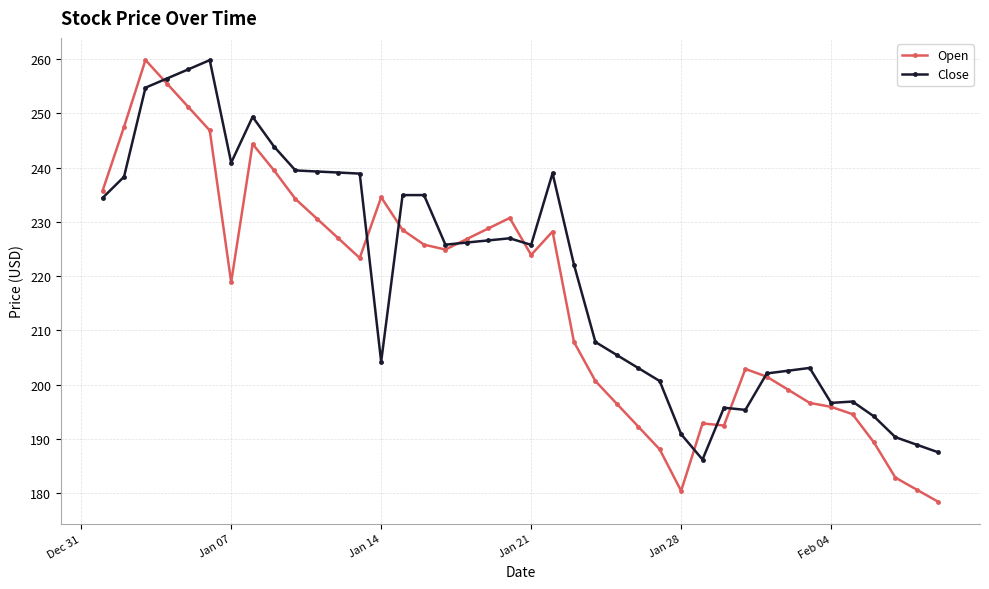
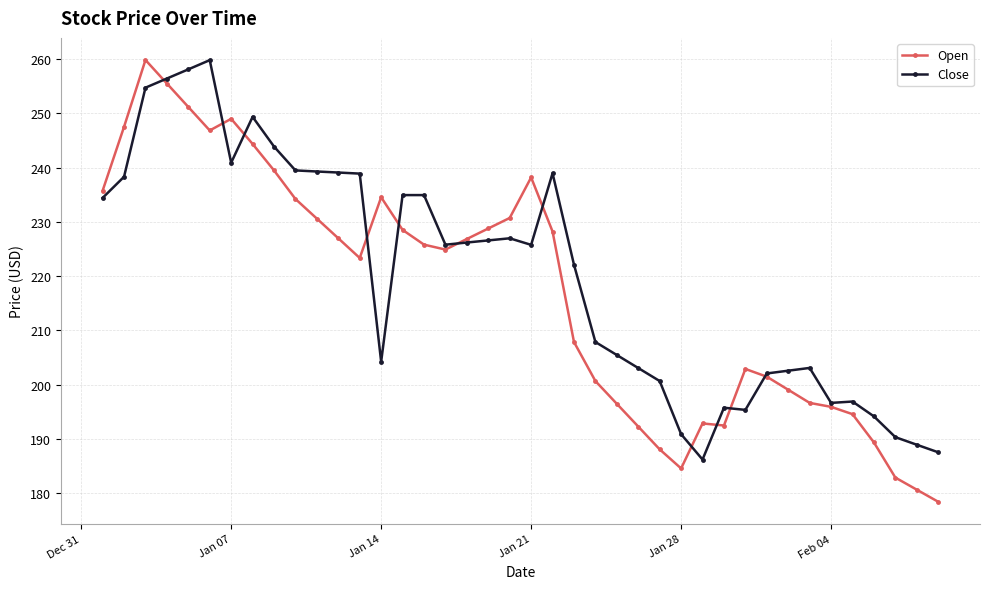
Open, Jan 07: 219 -> 249
Open, Jan 21: 224 -> 238
Open, Jan 28: 180 -> 185
